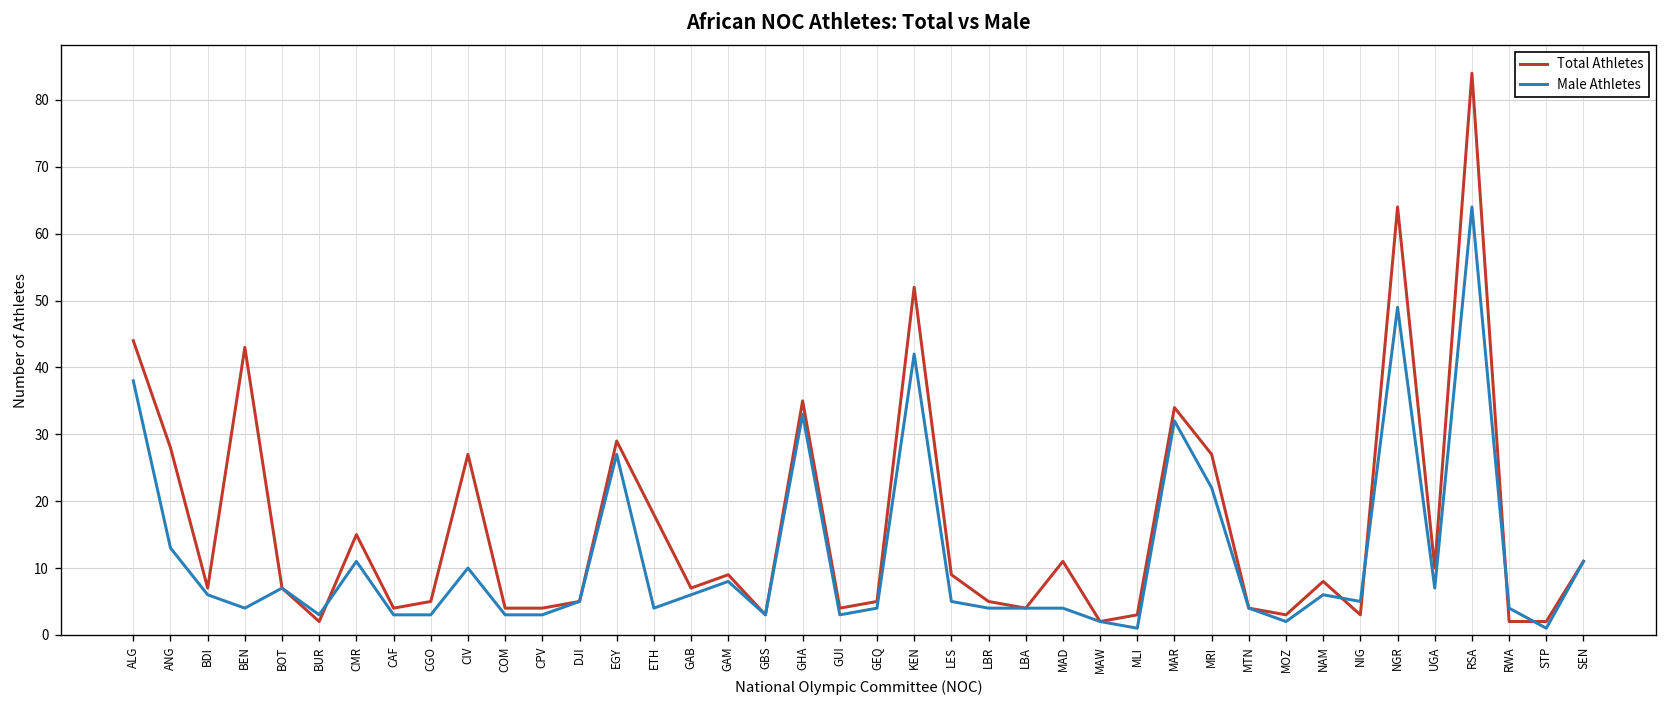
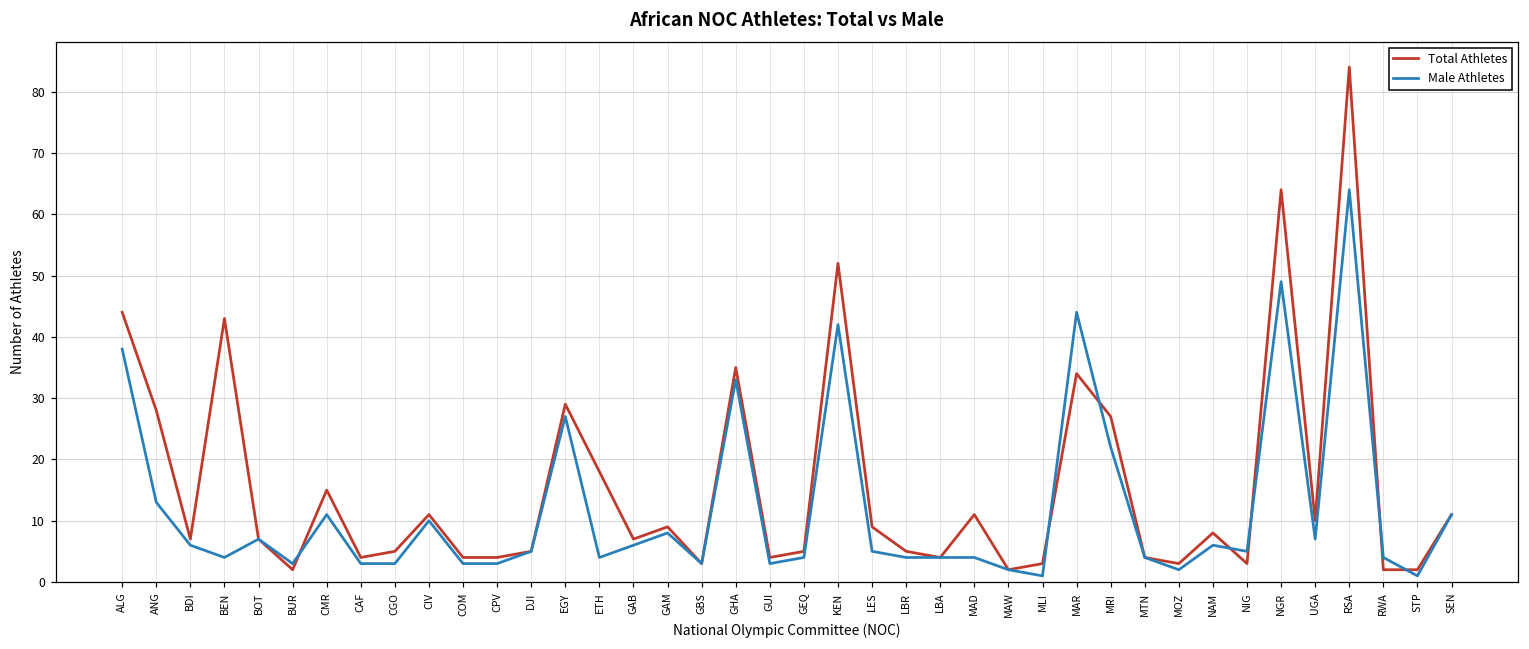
Total Athletes, CIV: 27 -> 11
Male Athletes, MAR: 32 -> 44
